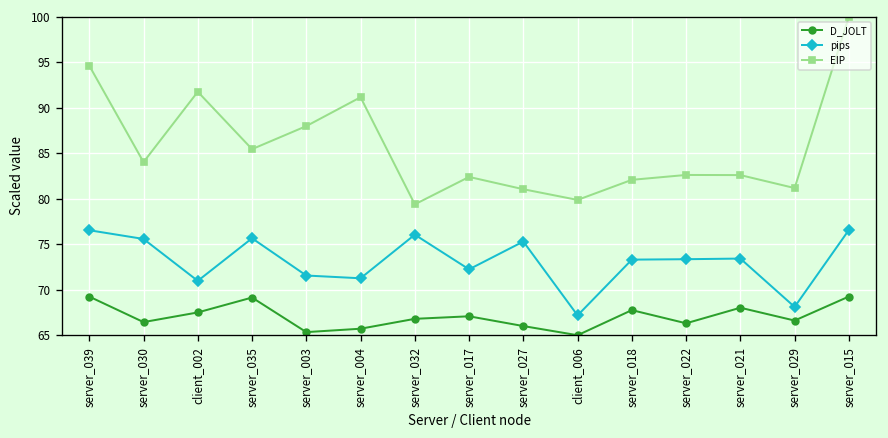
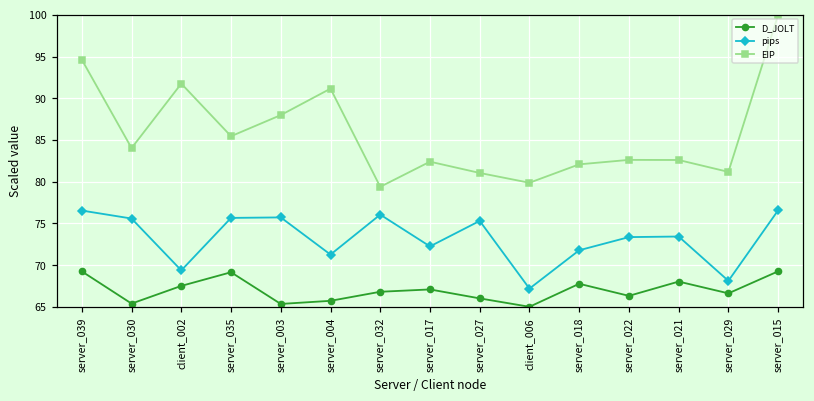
D_JOLT, server_030: 66 -> 65
pips, client_002: 71 -> 69
pips, server_003: 72 -> 76
pips, server_018: 73 -> 72
